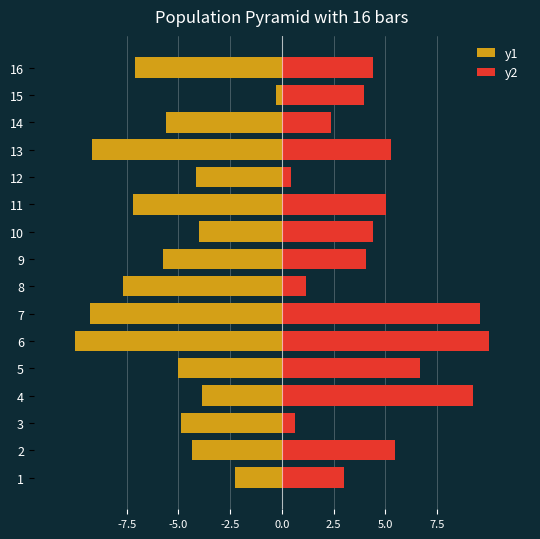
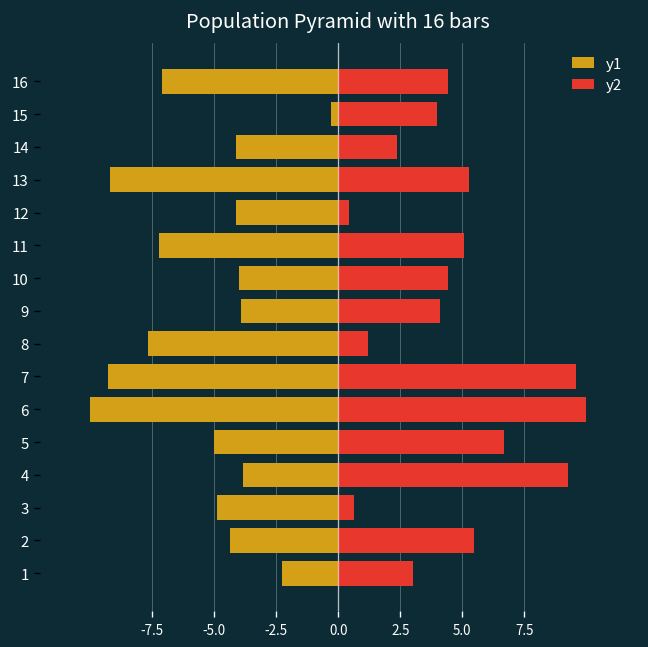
y1, 14: -5.6 -> -4.1
y1, 9: -5.7 -> -3.9
